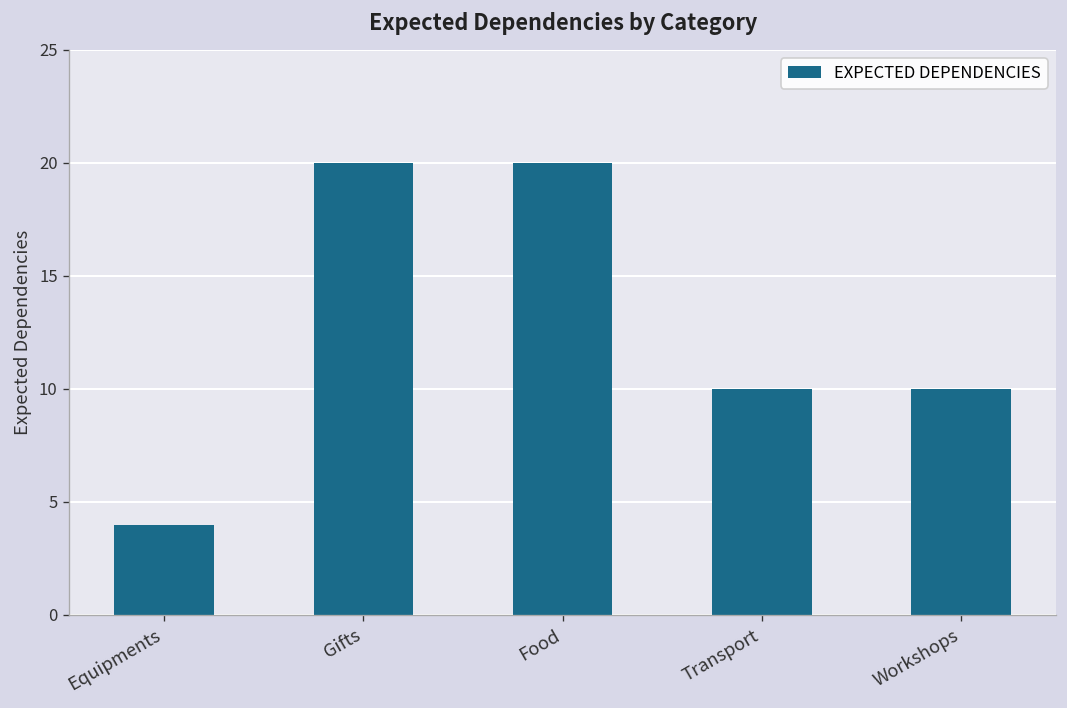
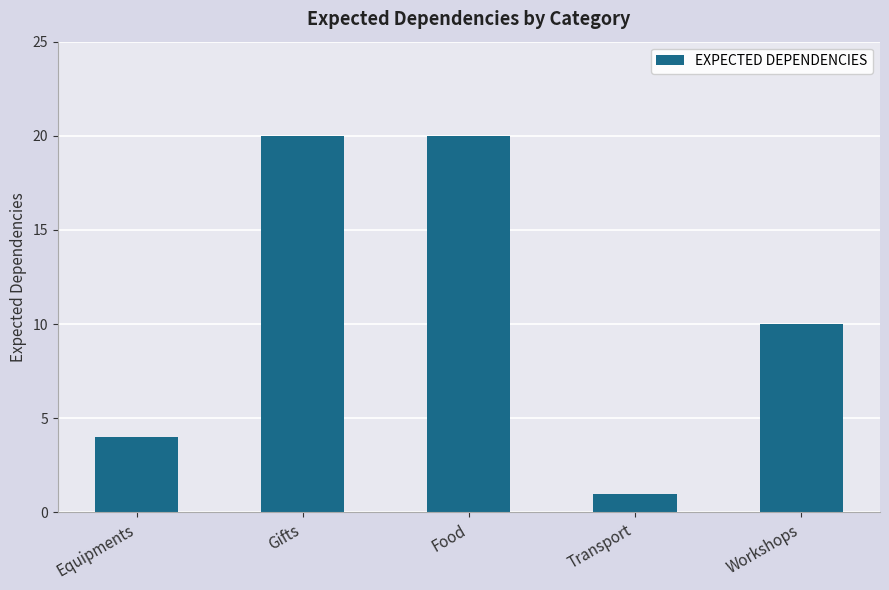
Transport: 10 -> 1
